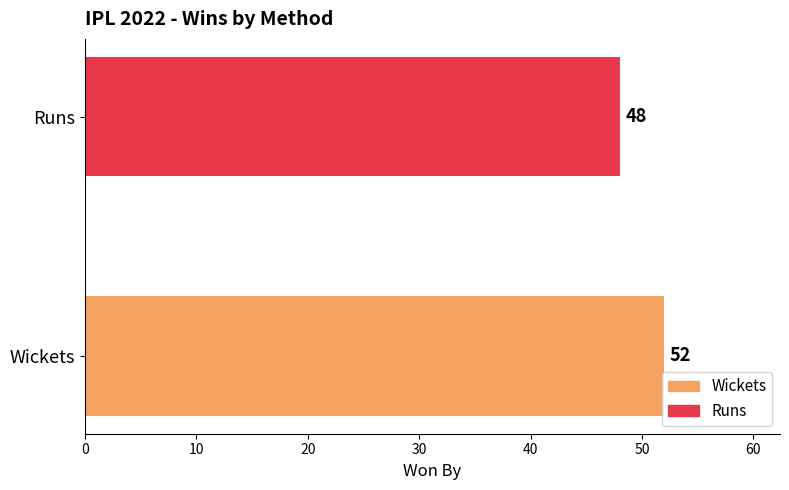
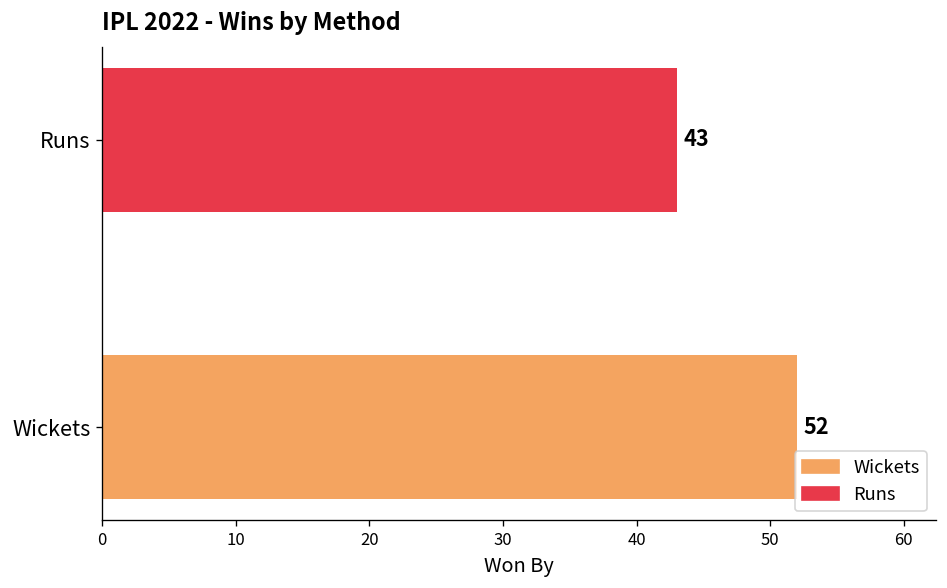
Runs: 48 -> 43
